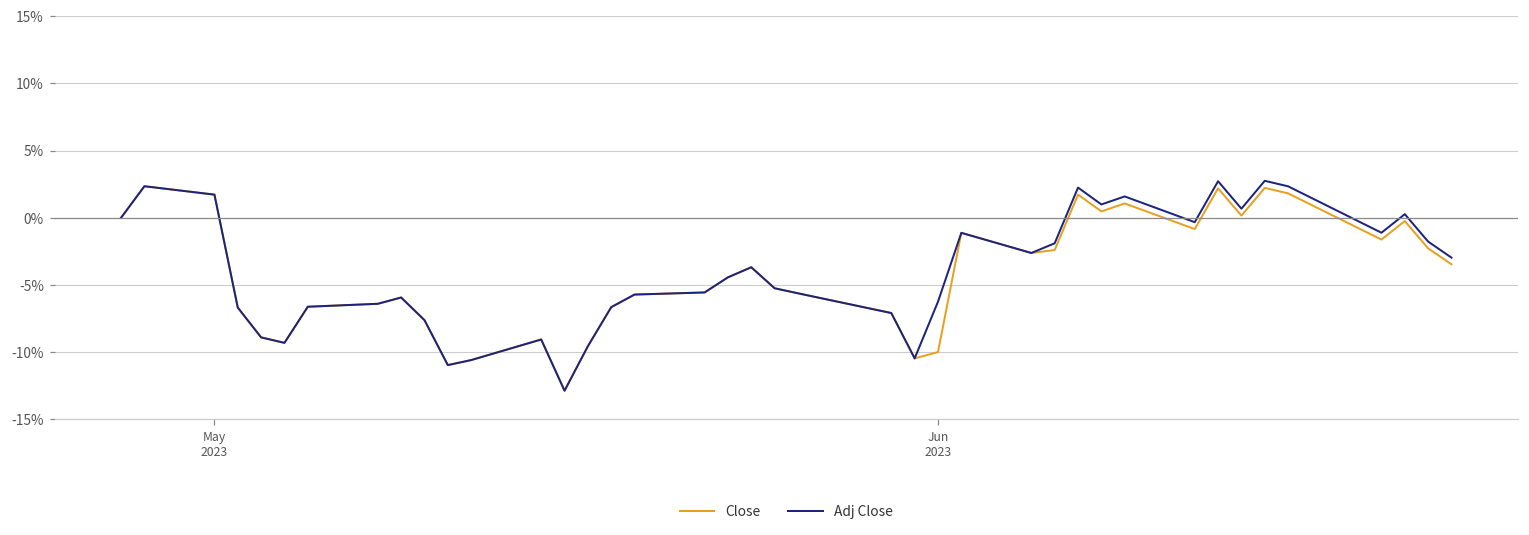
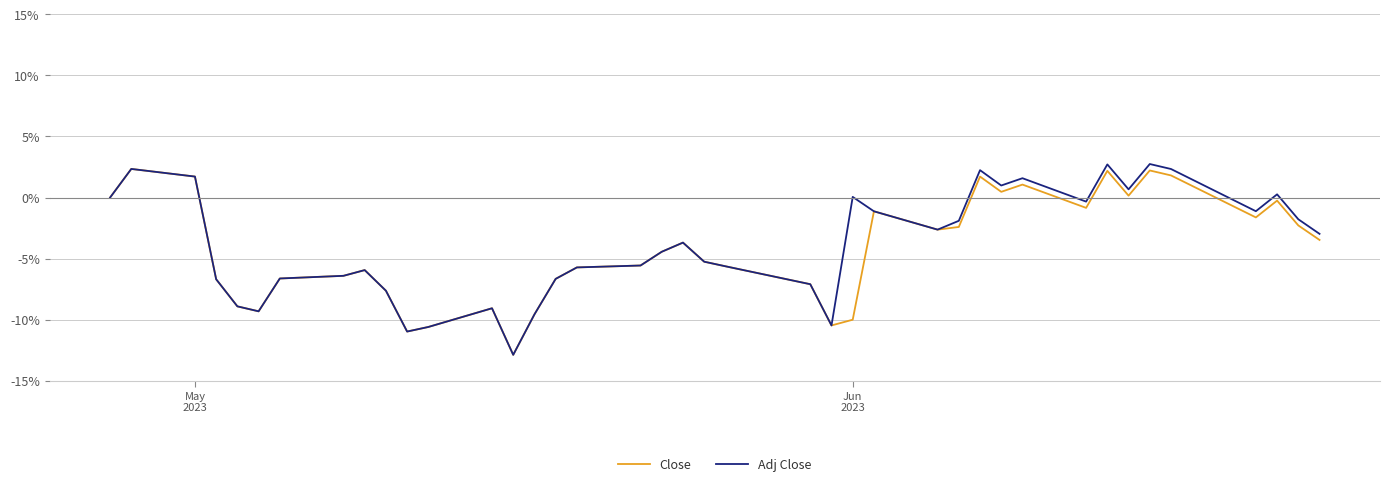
Adj Close, Jun 2023: -6.3% -> 0.1%
